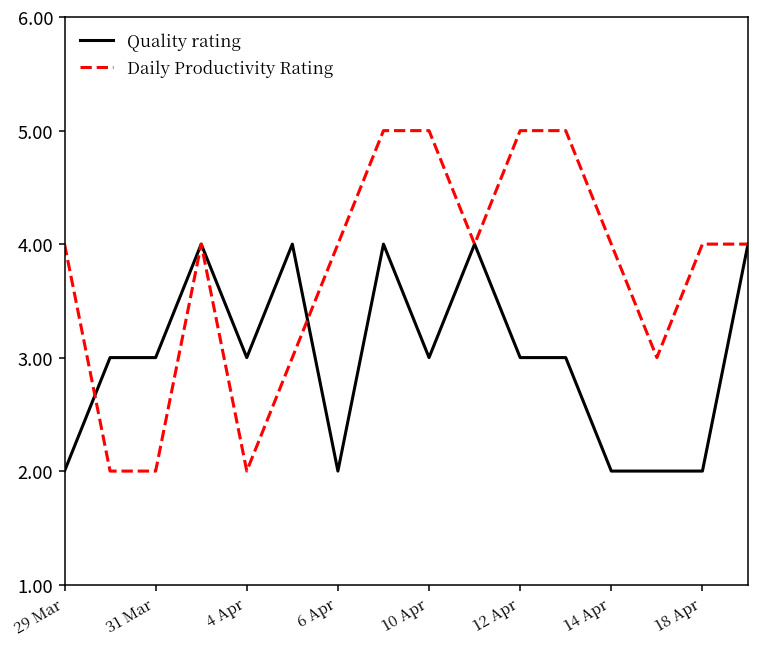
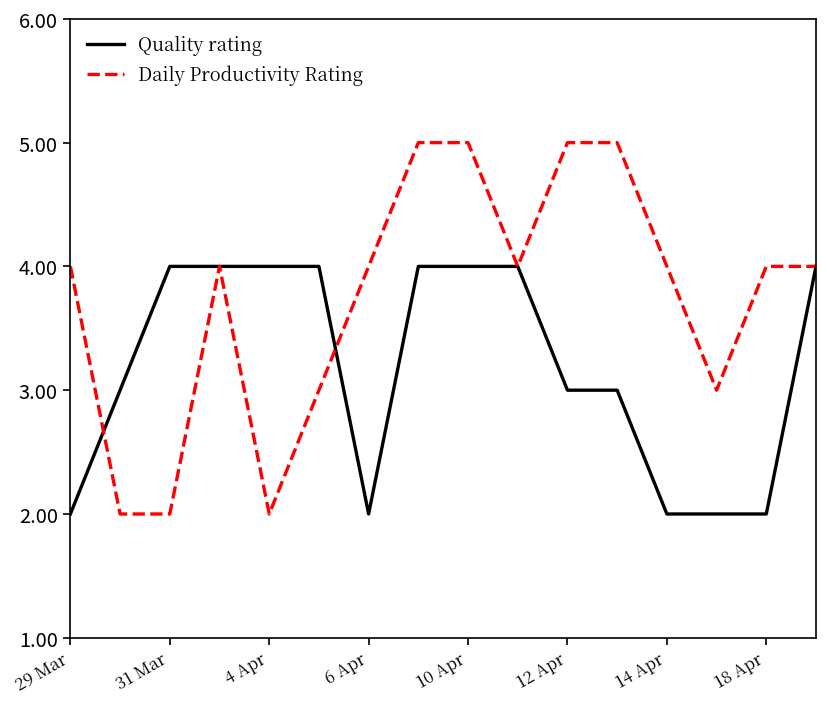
Quality rating, 31 Mar: 3 -> 4
Quality rating, 4 Apr: 3 -> 4
Quality rating, 10 Apr: 3 -> 4
